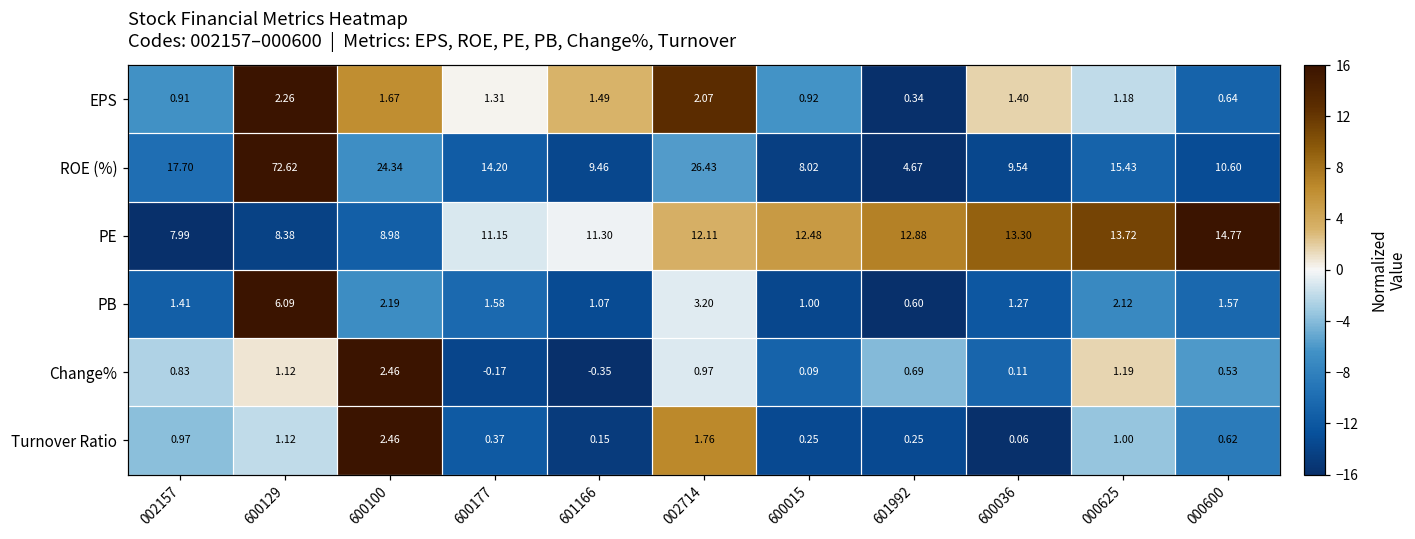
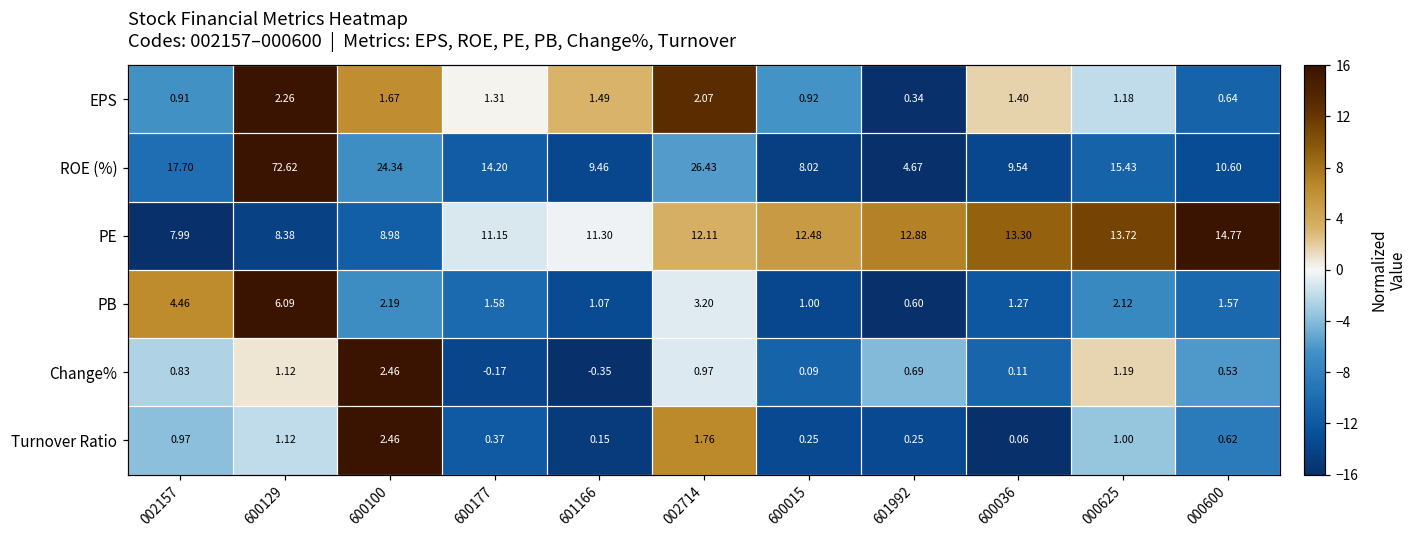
PB, 002157: 1.41 -> 4.46
